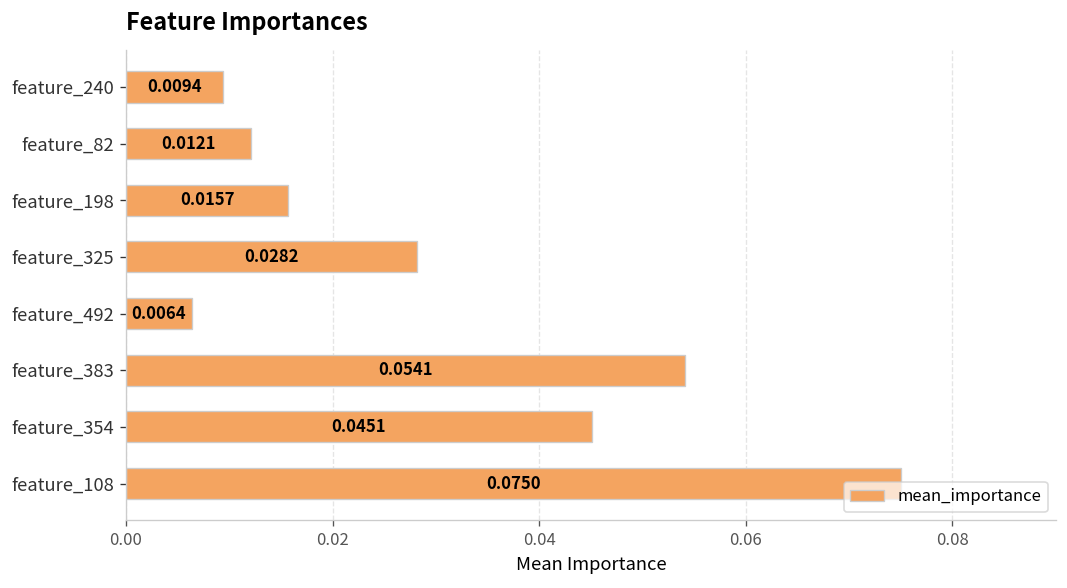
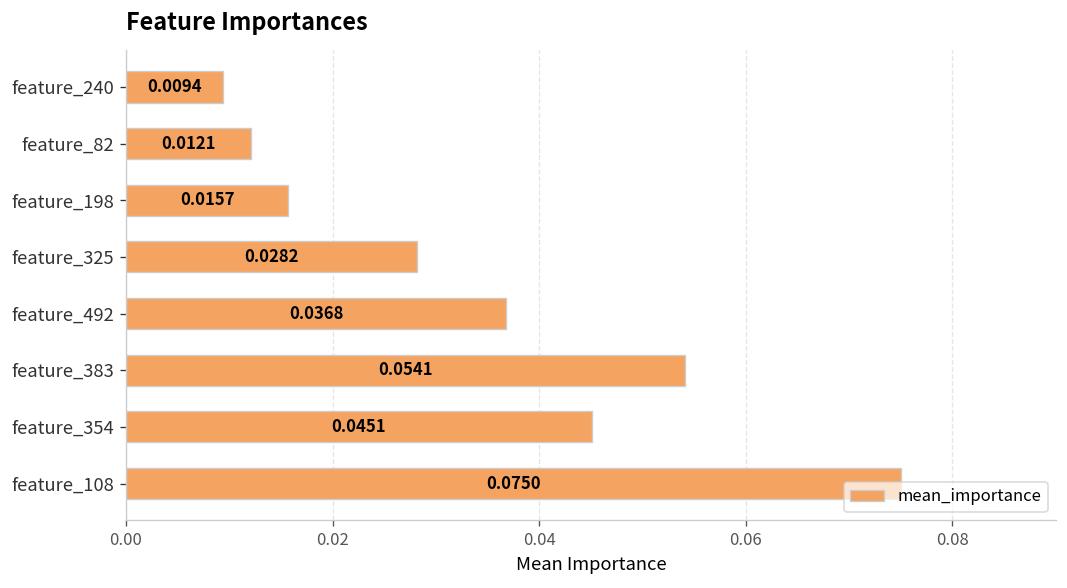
feature_492: 0.0064 -> 0.0368
